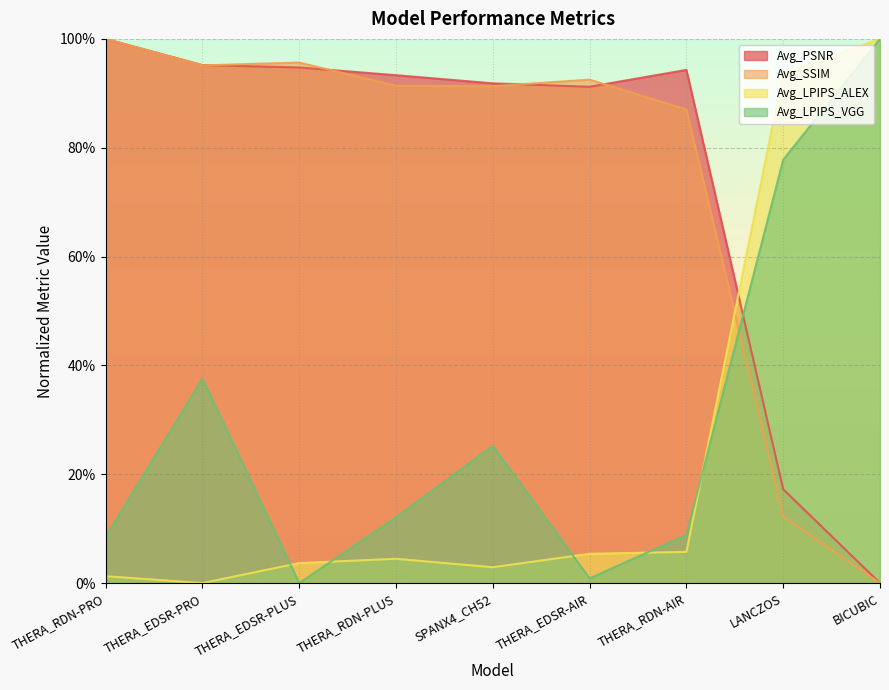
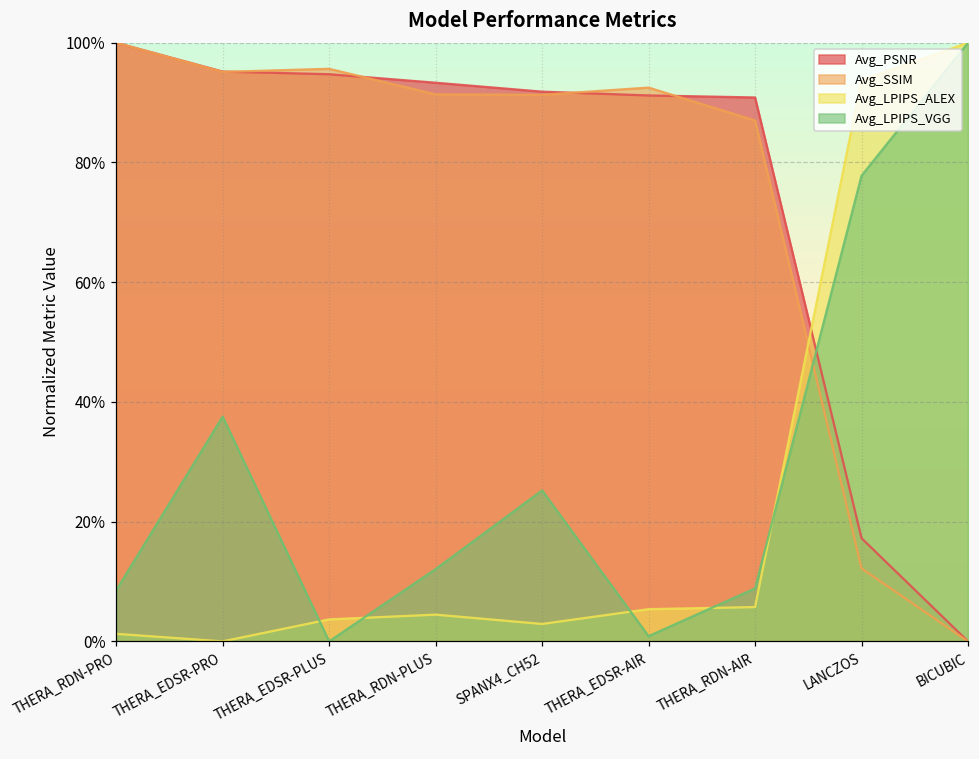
Avg_PSNR, THERA_RDN-AIR: 94% -> 91%
